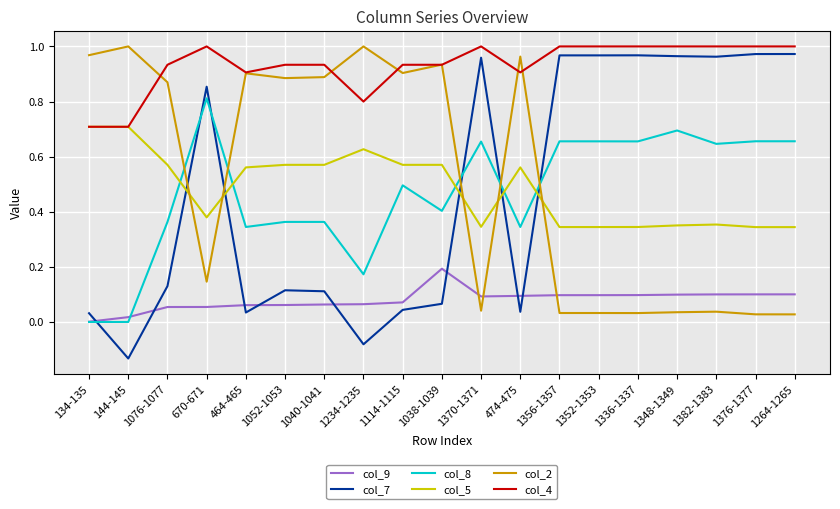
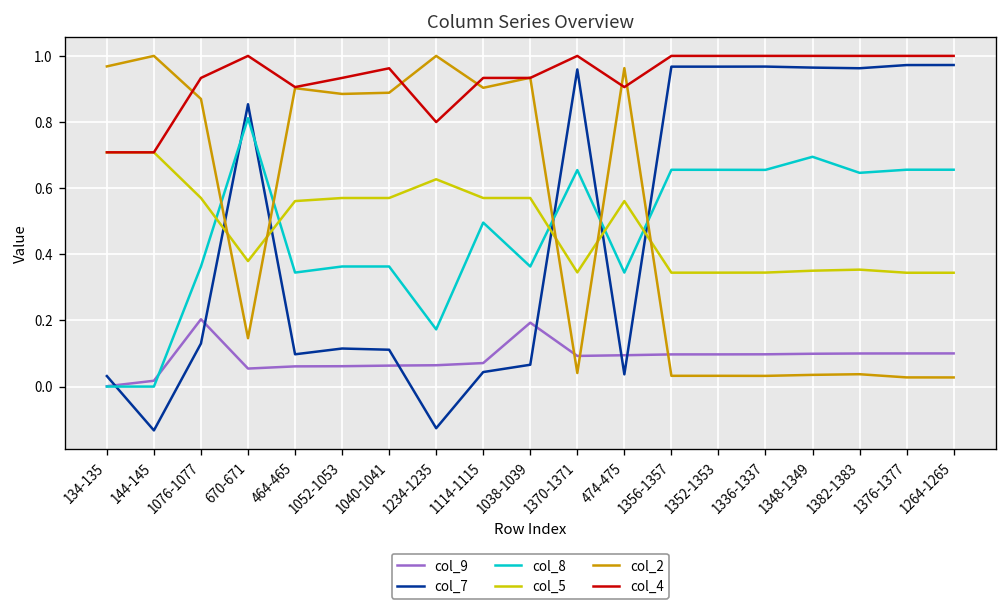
col_9, 1076-1077: 0.05 -> 0.20
col_7, 464-465: 0.03 -> 0.10
col_4, 1040-1041: 0.93 -> 0.96
col_7, 1234-1235: -0.08 -> -0.13
col_8, 1038-1039: 0.40 -> 0.36
